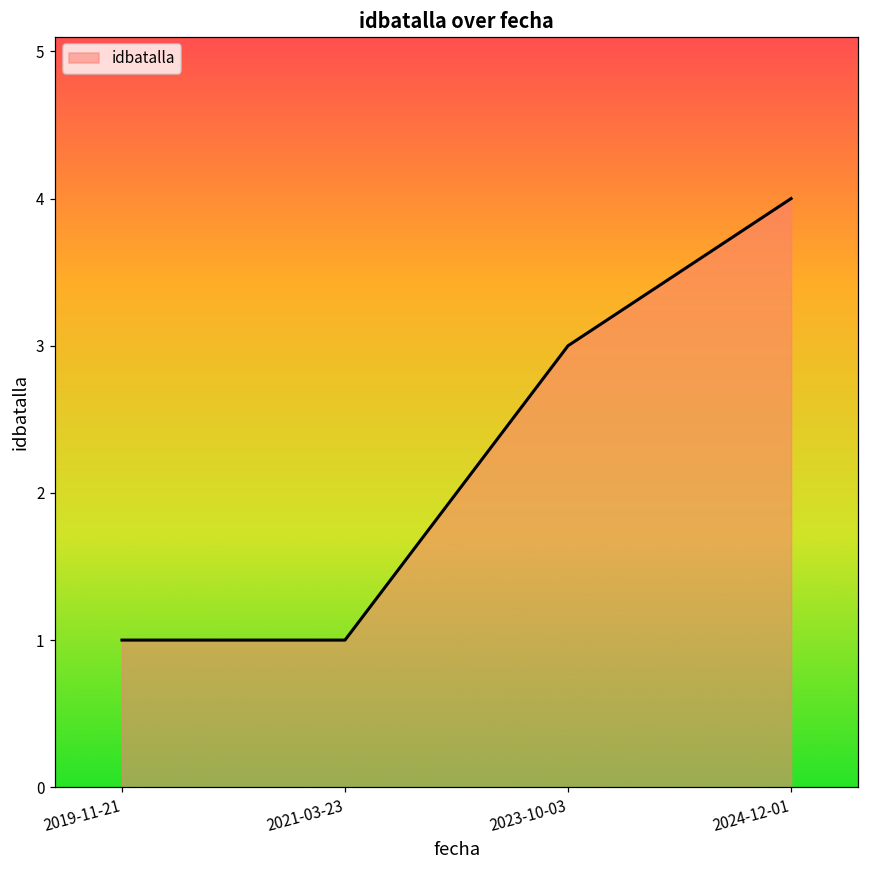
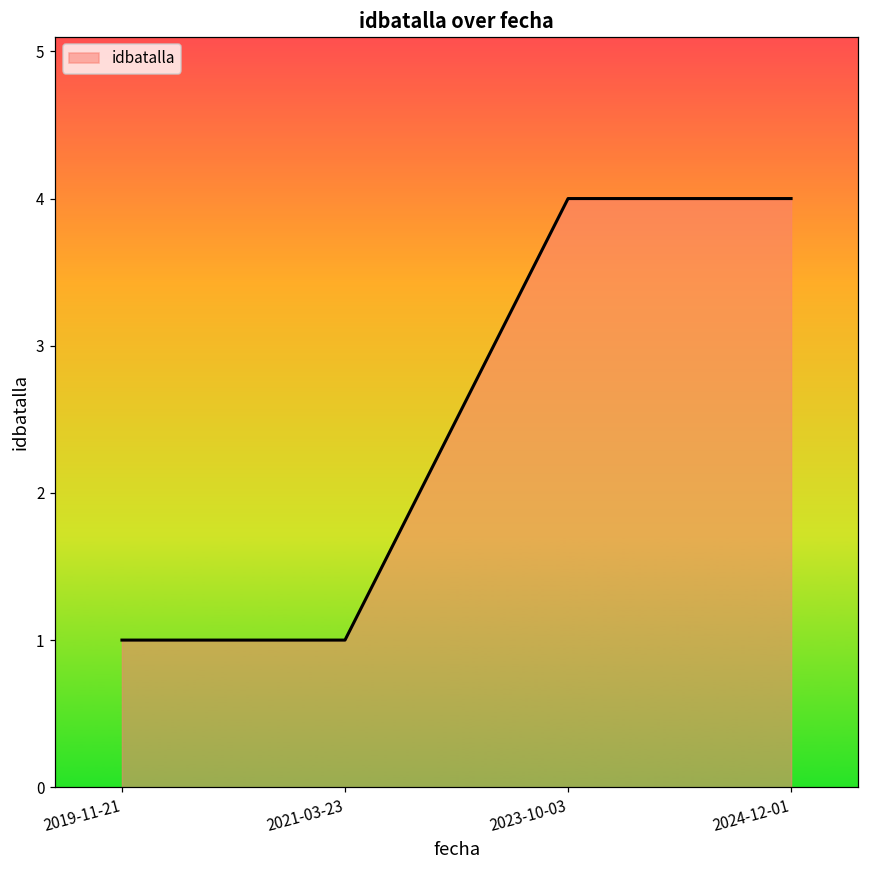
2023-10-03: 3 -> 4
